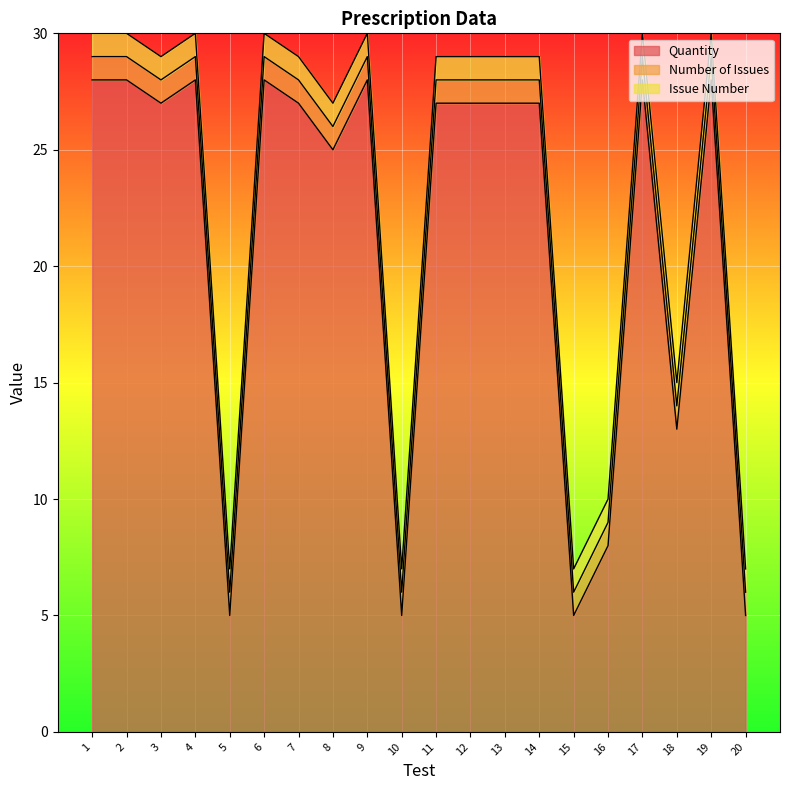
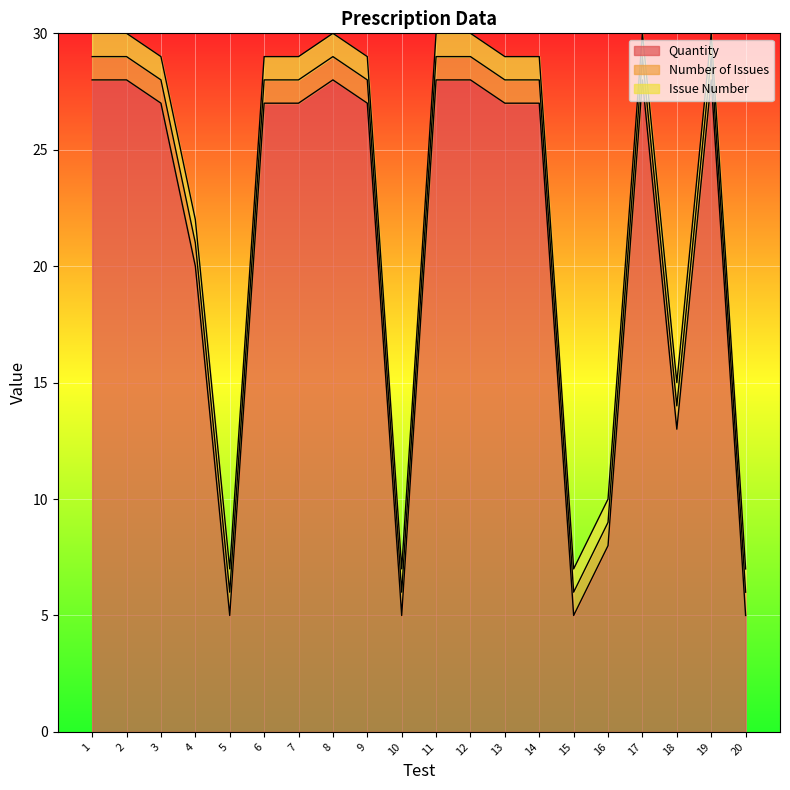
Quantity, 4: 28 -> 20
Quantity, 6: 28 -> 27
Quantity, 8: 25 -> 28
Quantity, 9: 28 -> 27
Quantity, 11: 27 -> 28
Quantity, 12: 27 -> 28
